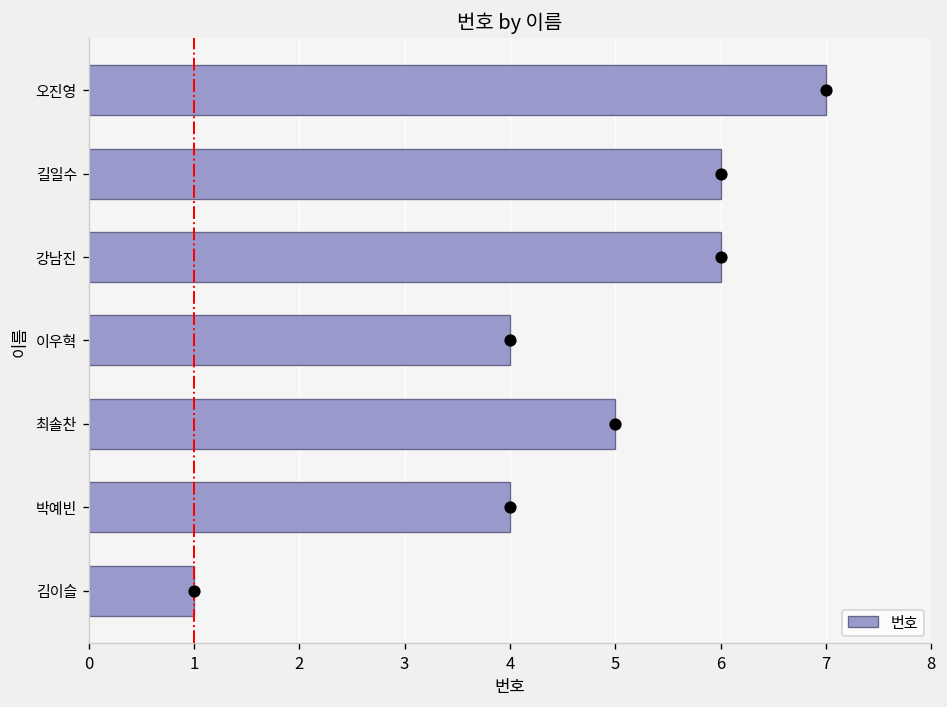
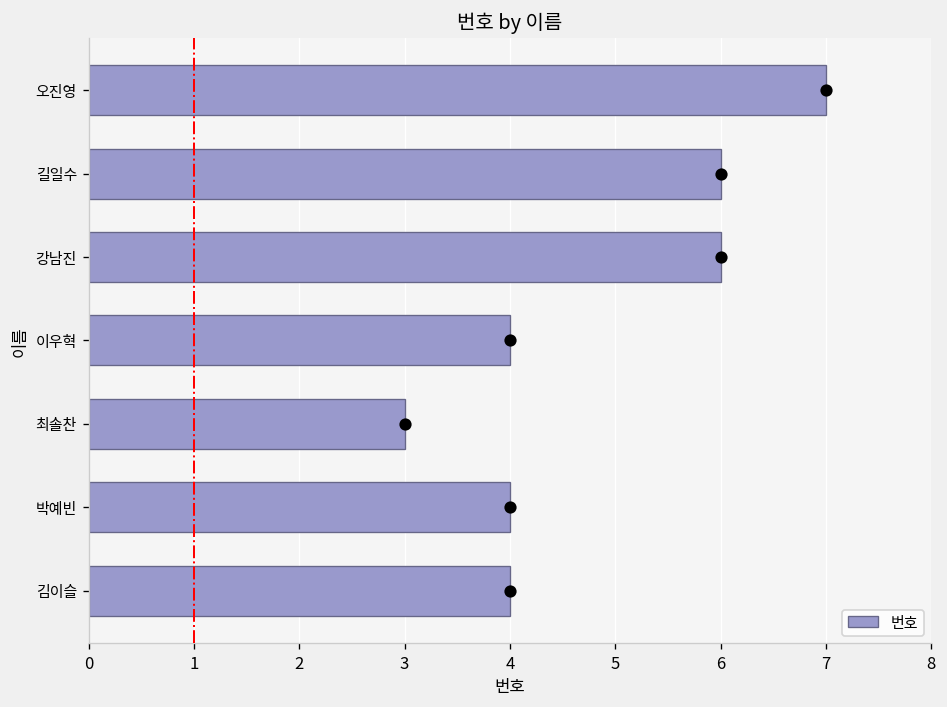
최솔찬: 5 -> 3
김이슬: 1 -> 4
